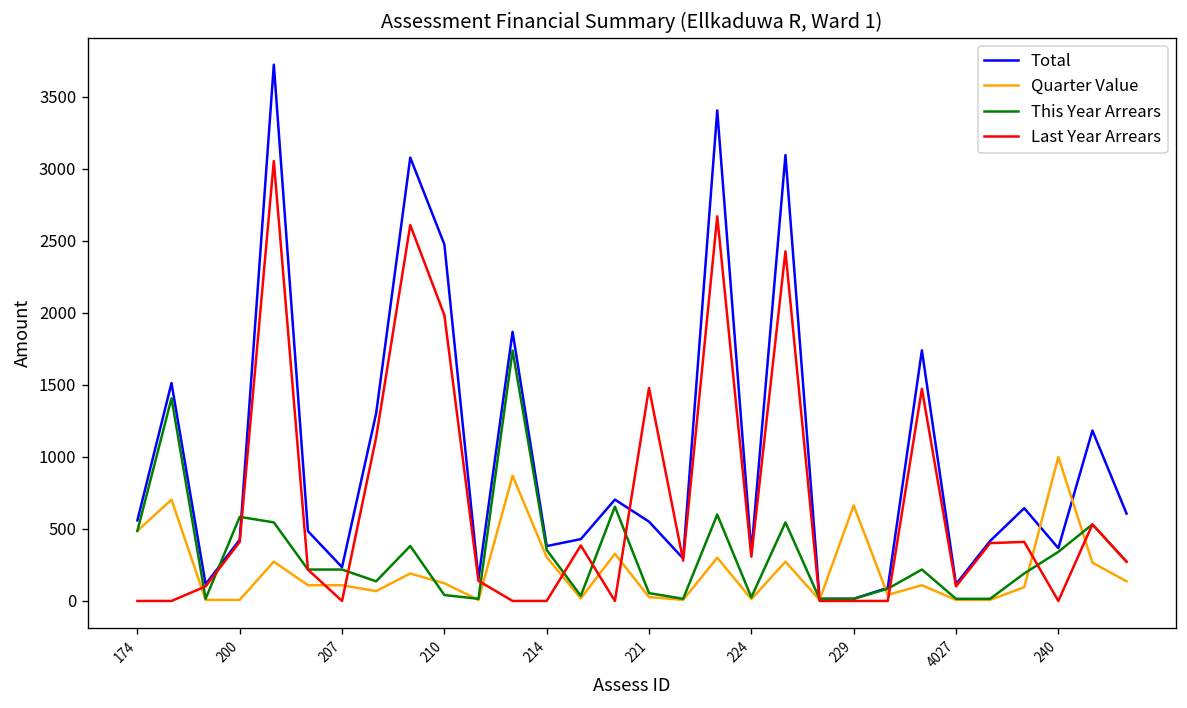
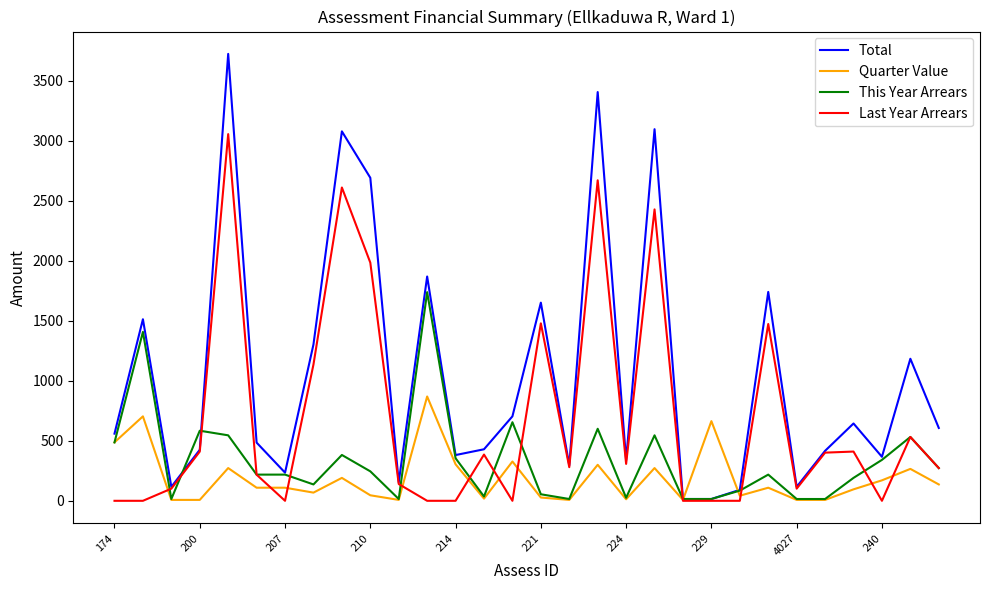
Total, 210: 2480 -> 2690
Quarter Value, 210: 120 -> 50
This Year Arrears, 210: 40 -> 250
Total, 221: 550 -> 1650
Quarter Value, 240: 1000 -> 170
